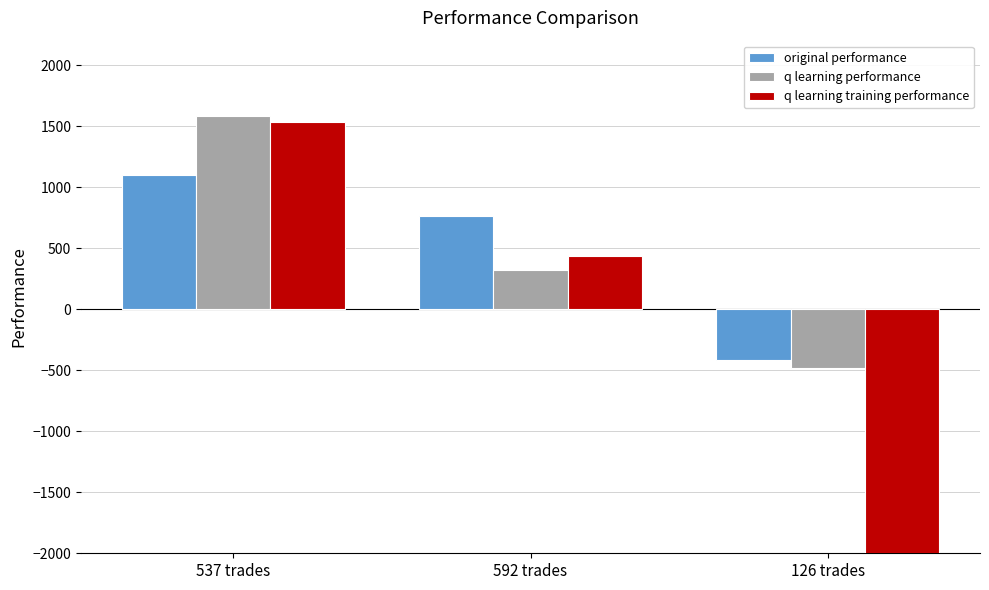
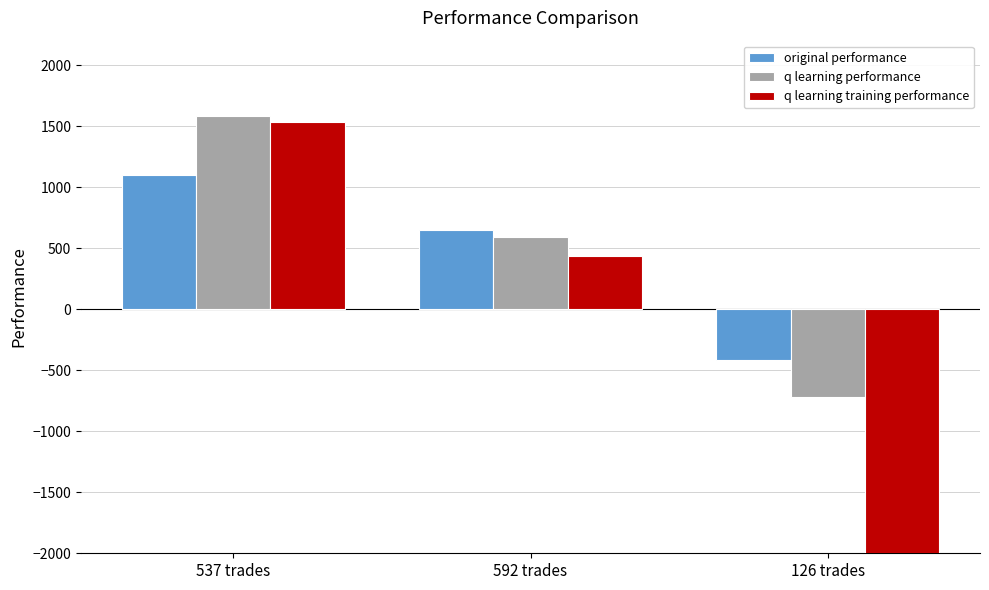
original performance, 592 trades: 760 -> 650
q learning performance, 592 trades: 320 -> 590
q learning performance, 126 trades: -480 -> -720
